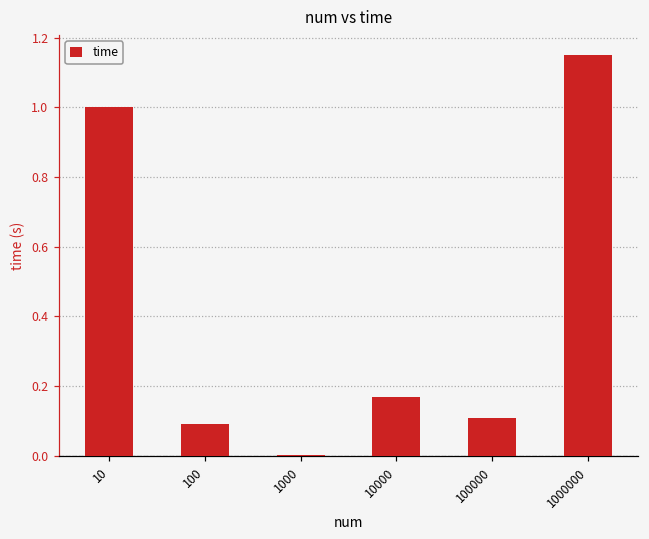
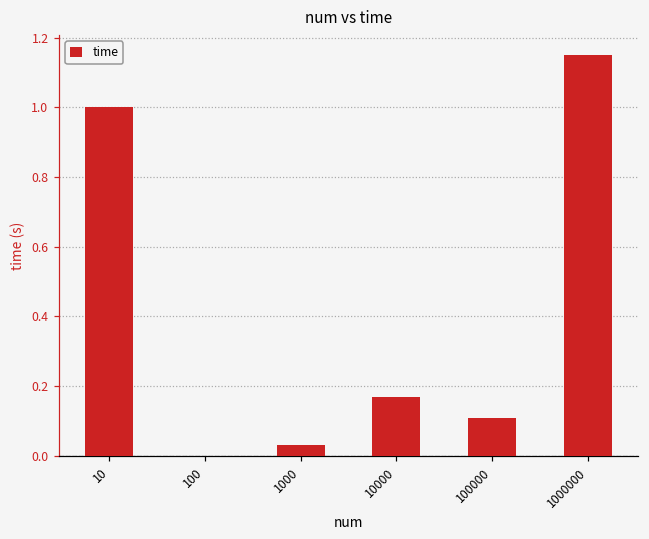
100: 0.09 -> 0.00
1000: 0.00 -> 0.03
